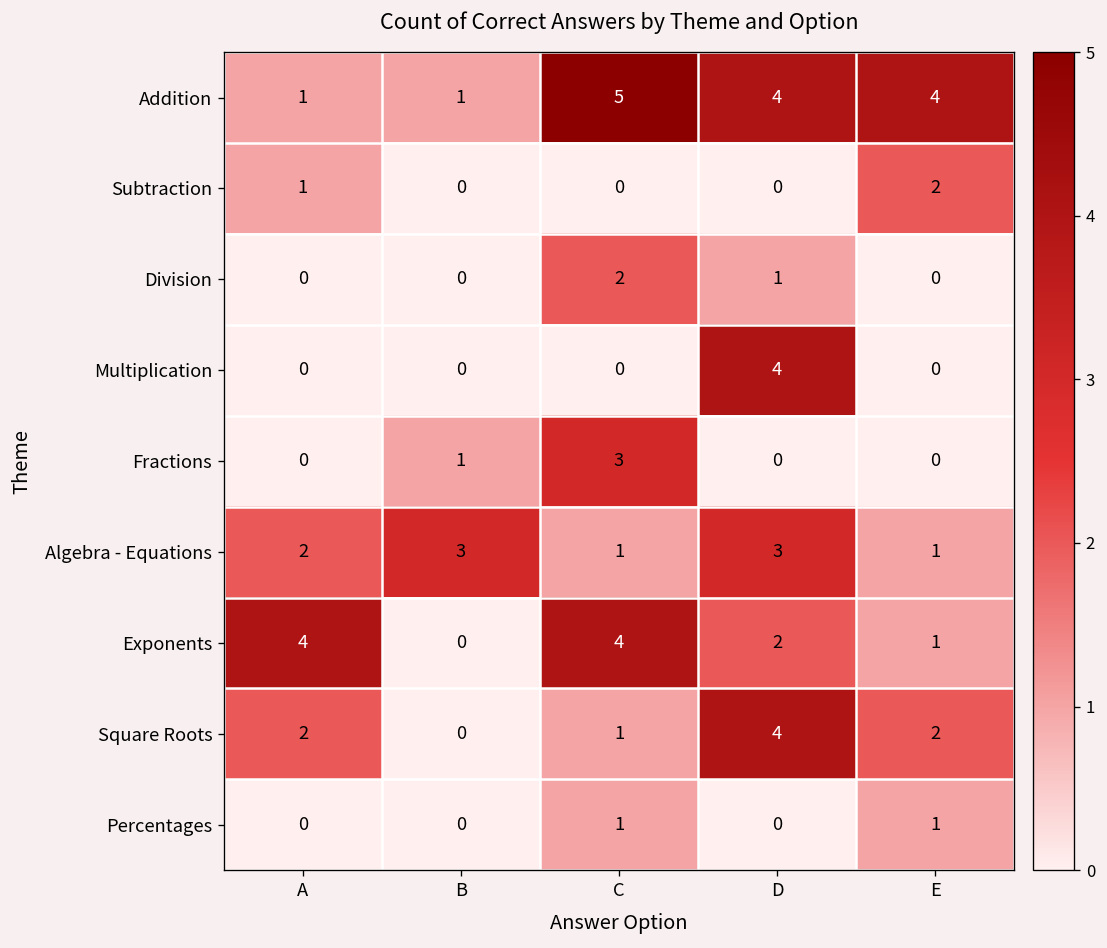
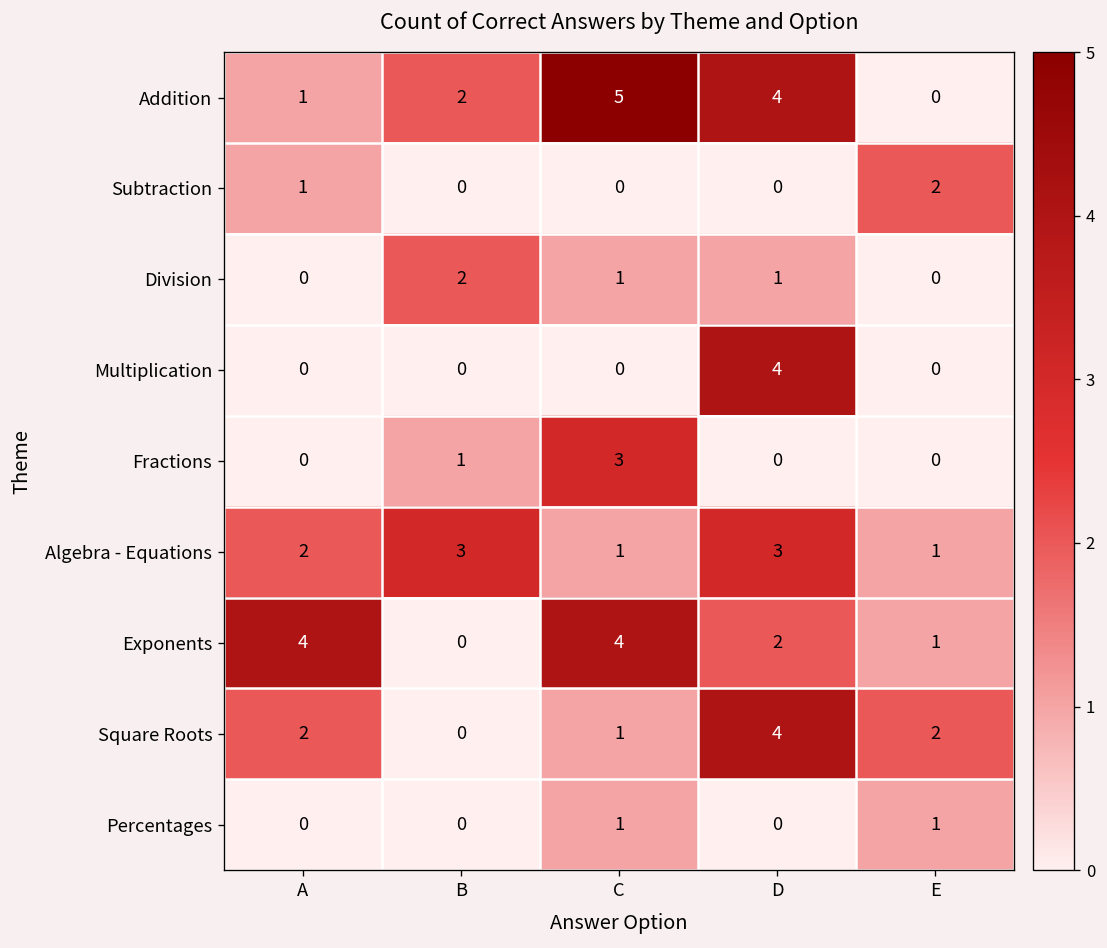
Addition, B: 1 -> 2
Addition, E: 4 -> 0
Division, B: 0 -> 2
Division, C: 2 -> 1
